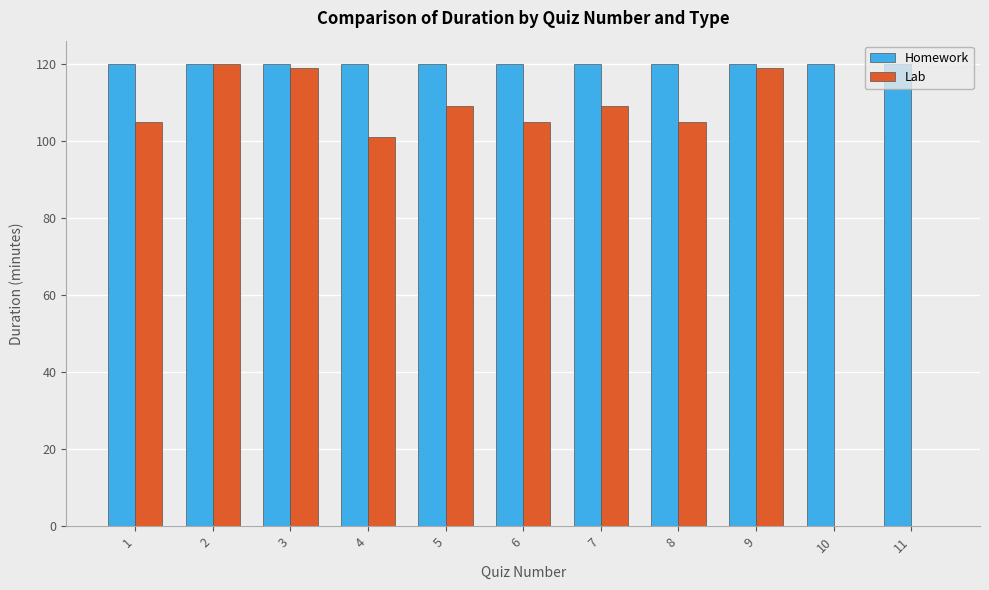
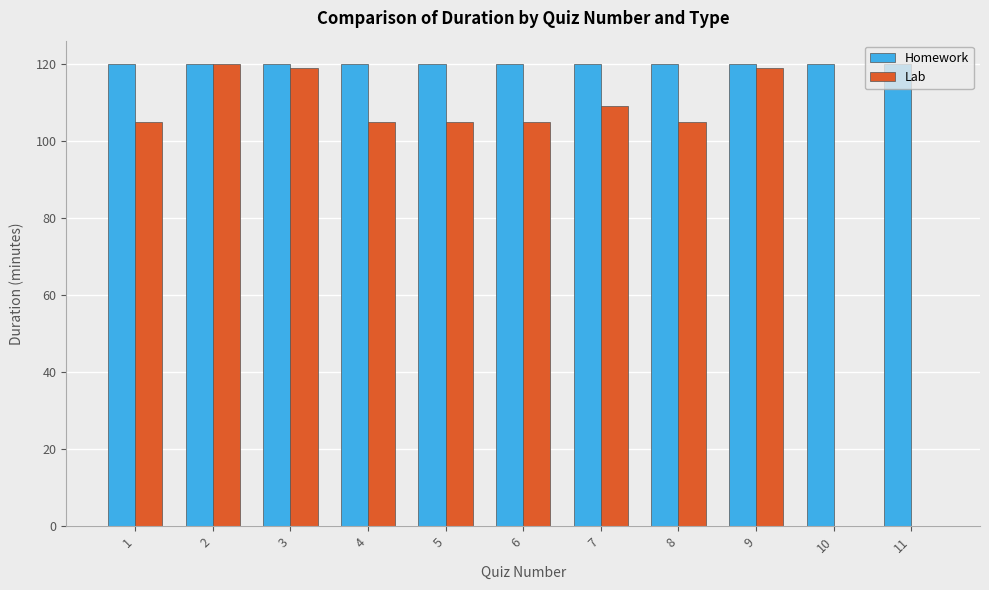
Lab, 4: 101 -> 105
Lab, 5: 109 -> 105
